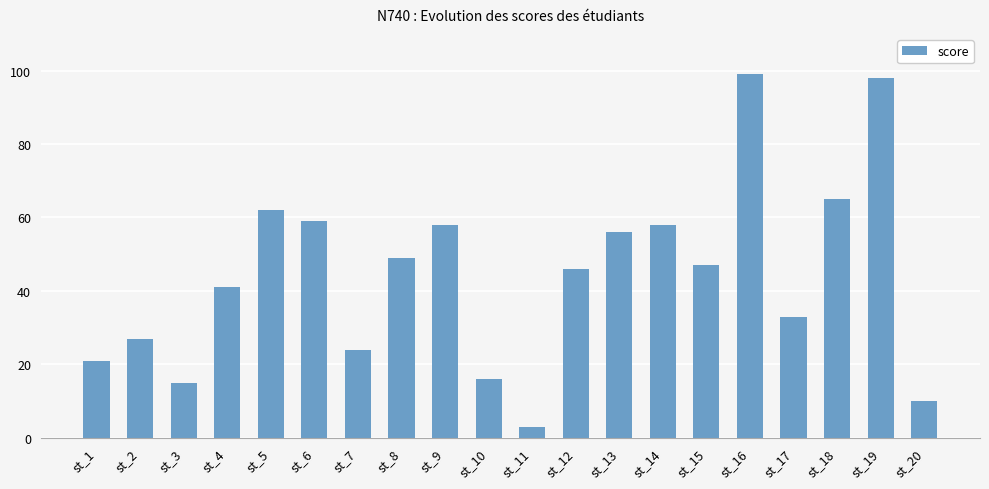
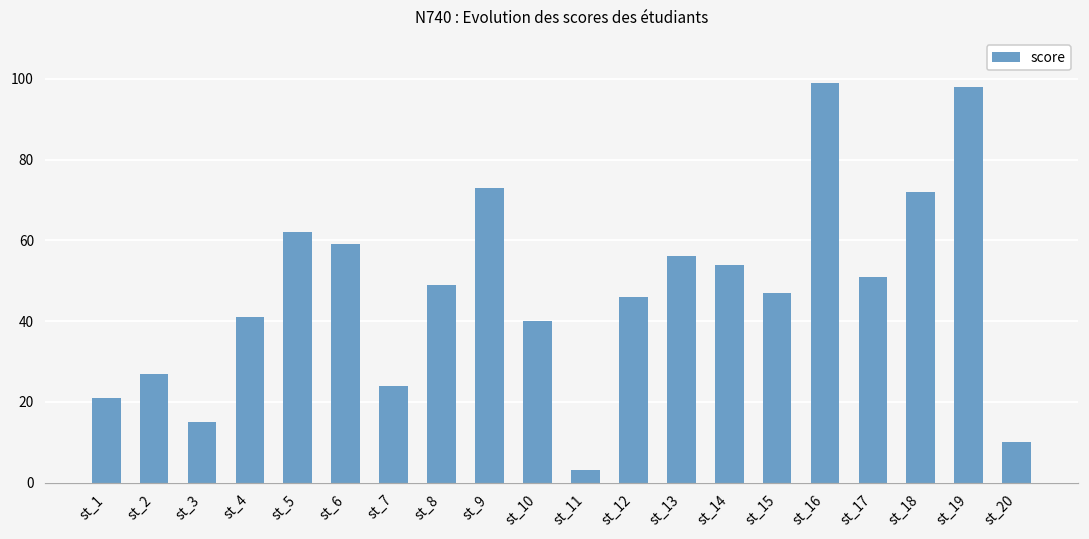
st_9: 58 -> 73
st_10: 16 -> 40
st_14: 58 -> 54
st_17: 33 -> 51
st_18: 65 -> 72
